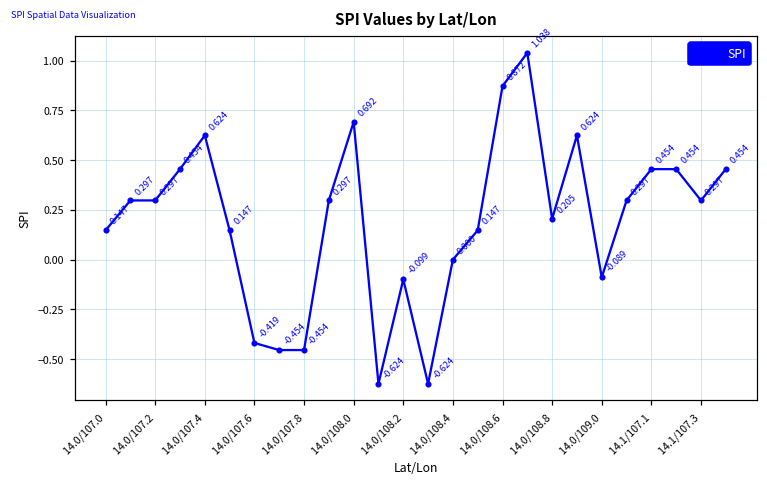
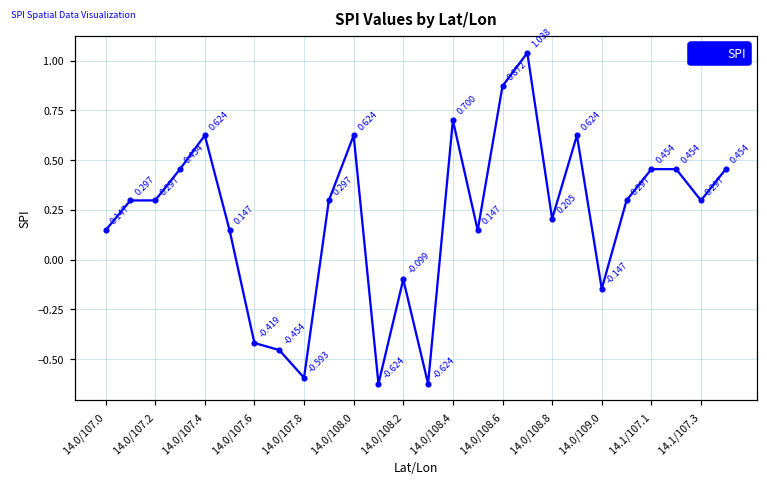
14.0/107.8: -0.454 -> -0.593
14.0/108.0: 0.692 -> 0.624
14.0/108.4: 0.000 -> 0.700
14.0/109.0: -0.089 -> -0.147
